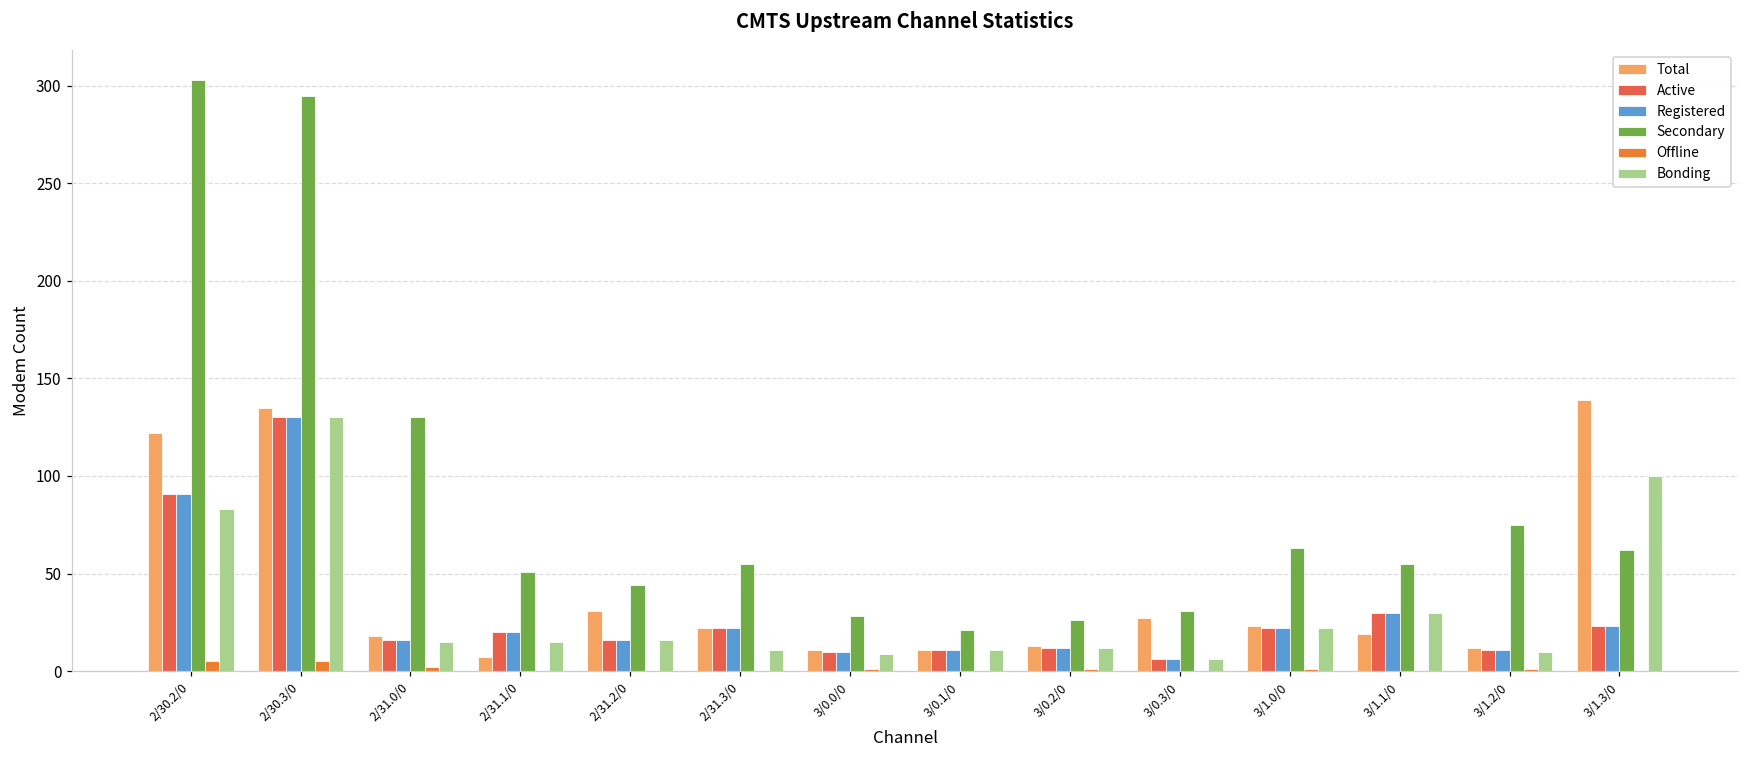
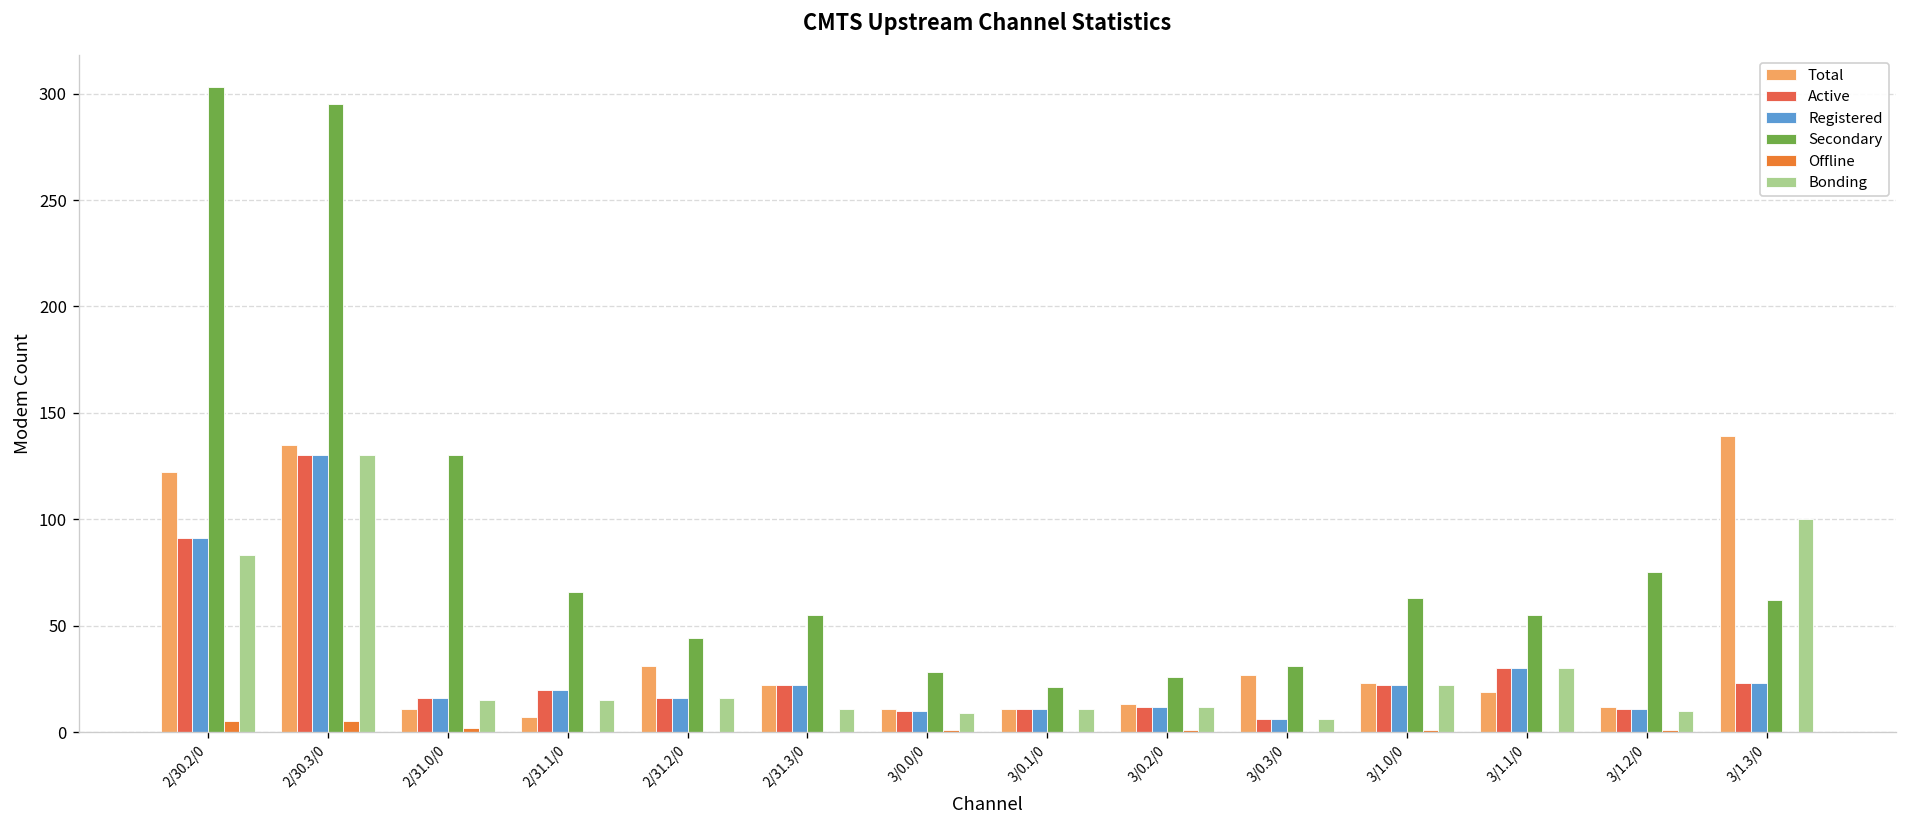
Total, 2/31.0/0: 18 -> 11
Secondary, 2/31.1/0: 51 -> 66
